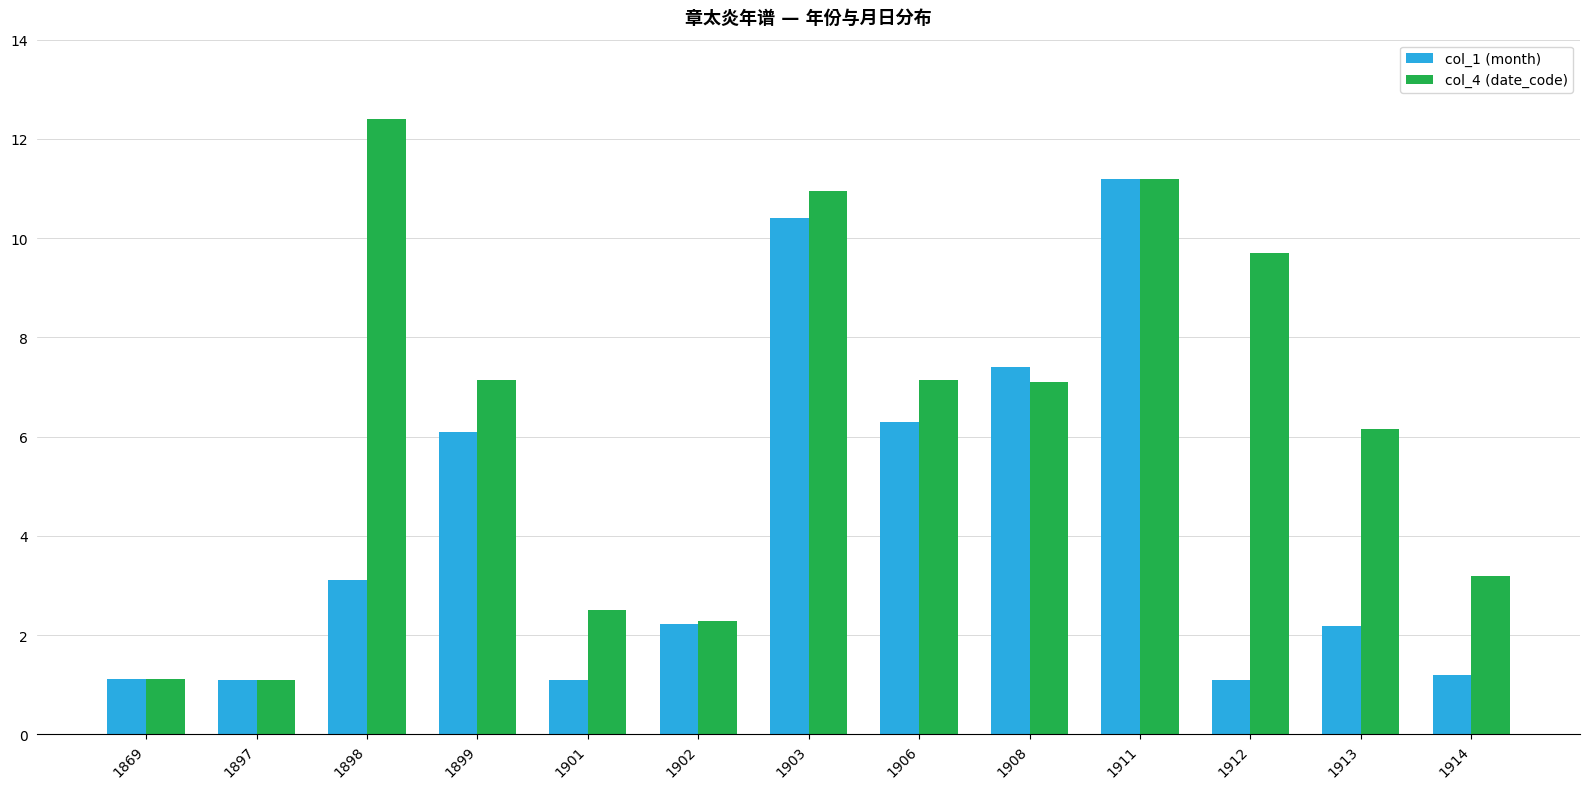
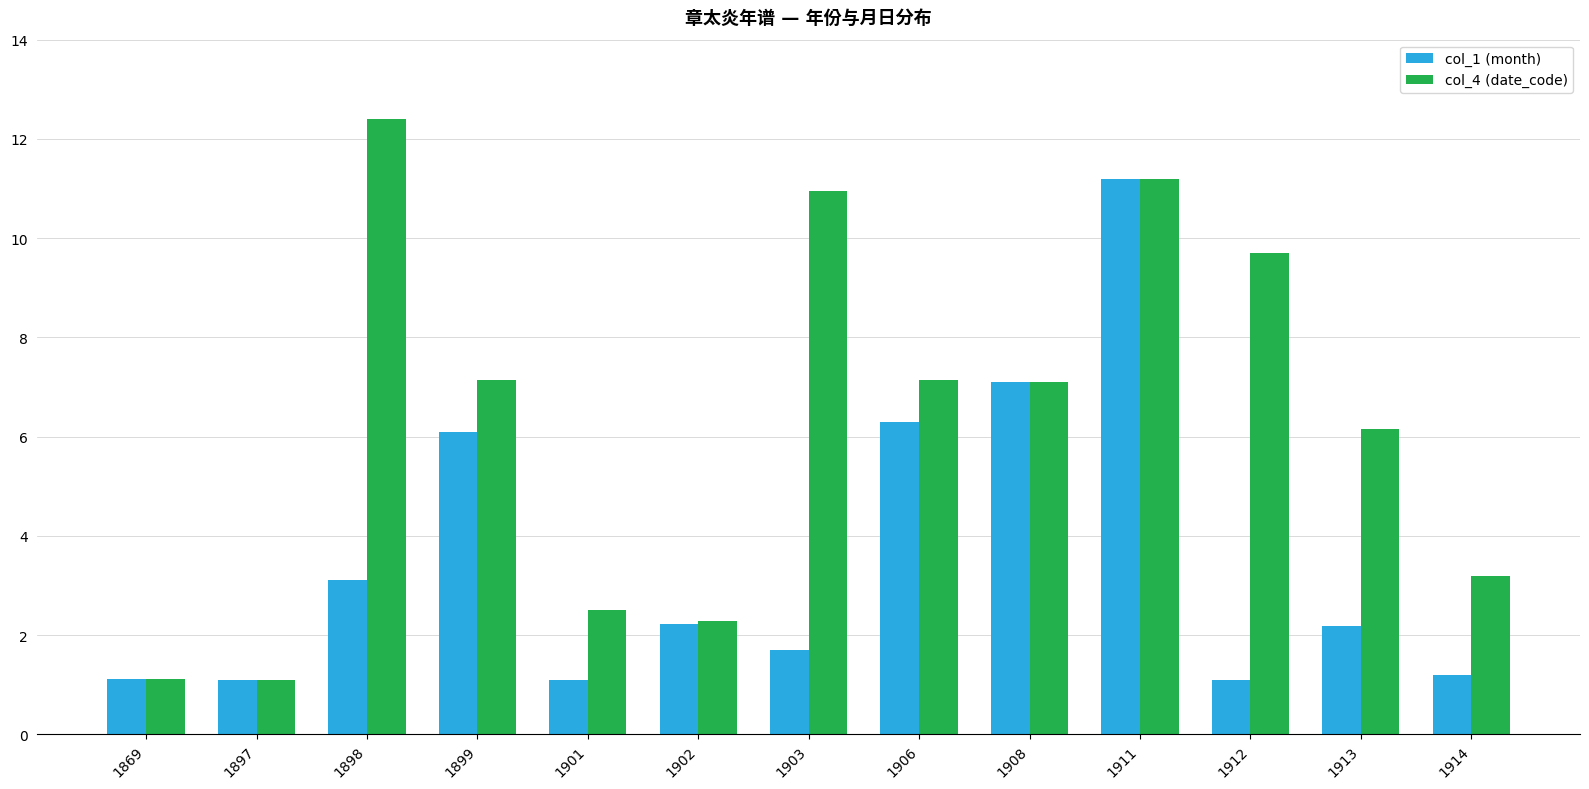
col_1 (month), 1903: 10.4 -> 1.7
col_1 (month), 1908: 7.4 -> 7.1
